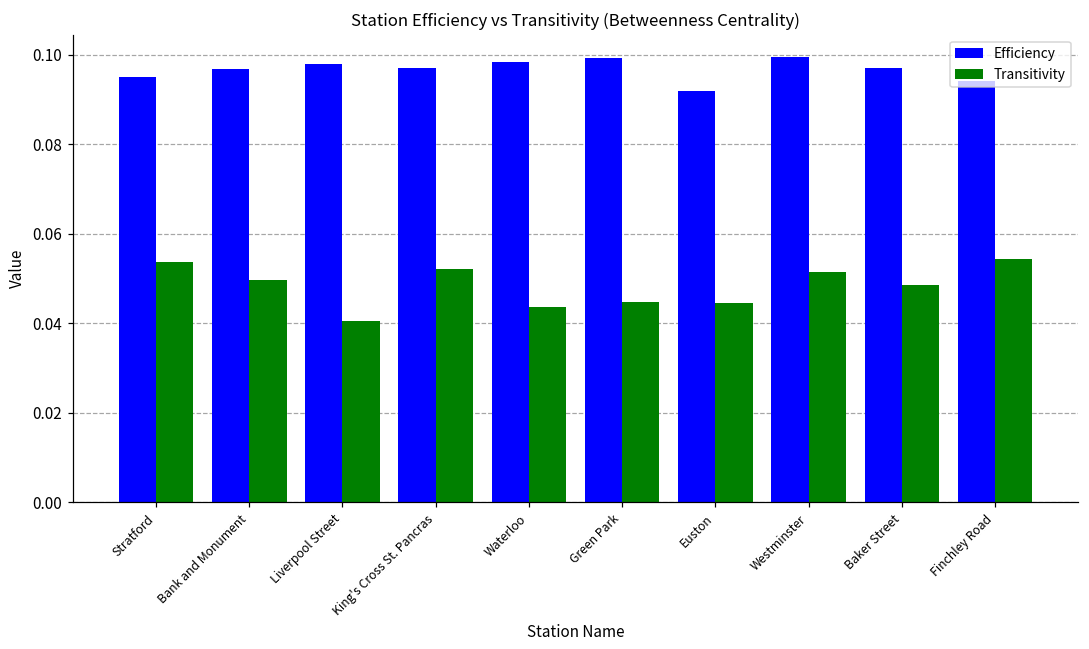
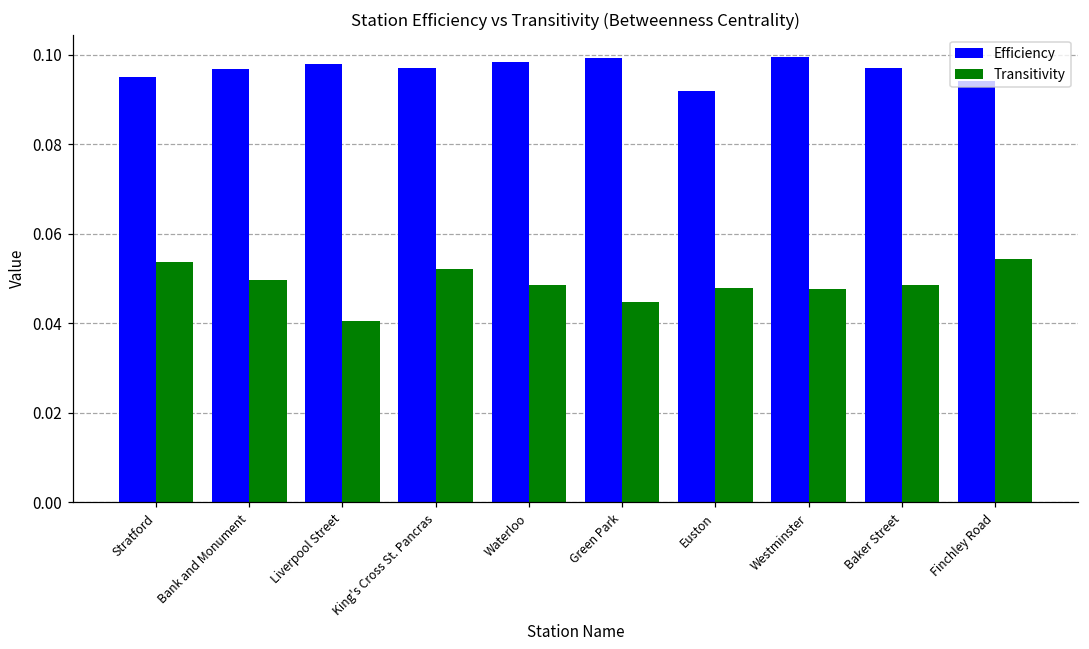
Transitivity, Waterloo: 0.044 -> 0.048
Transitivity, Euston: 0.044 -> 0.048
Transitivity, Westminster: 0.051 -> 0.048
